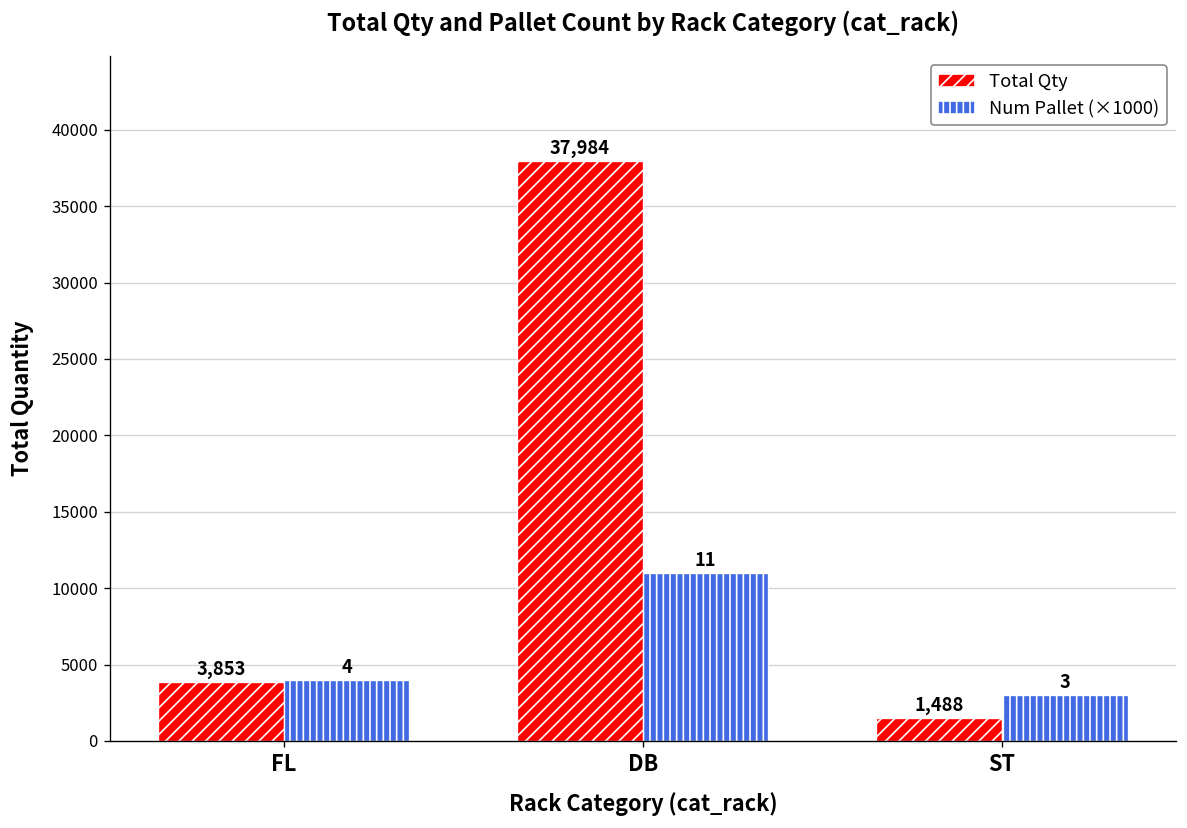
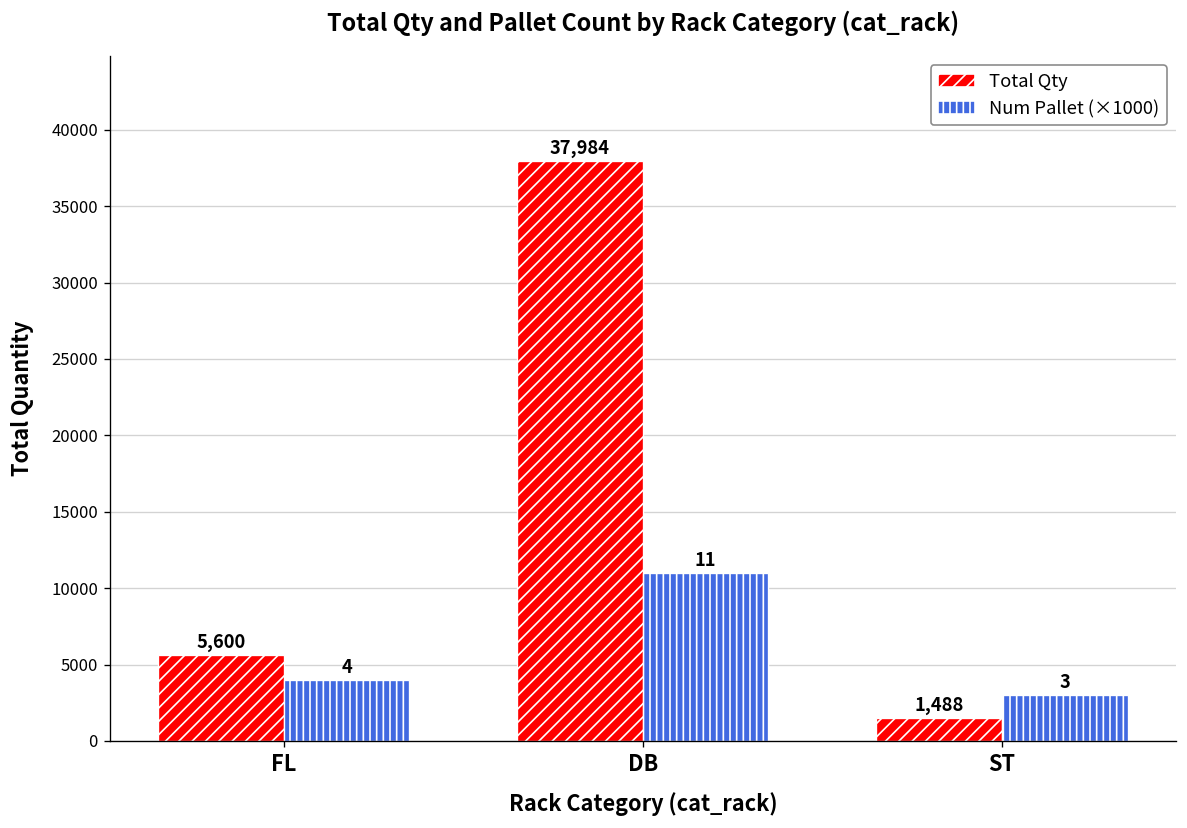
Total Qty, FL: 3,853 -> 5,600
